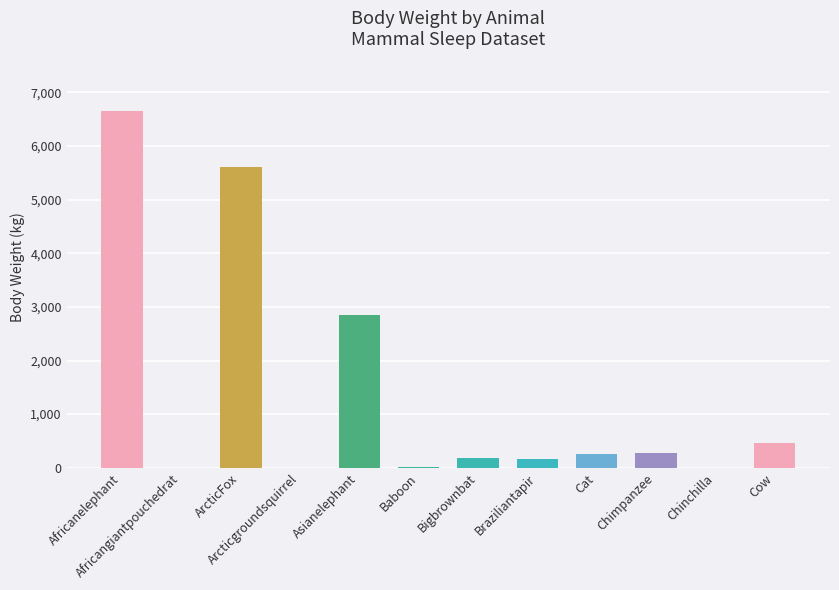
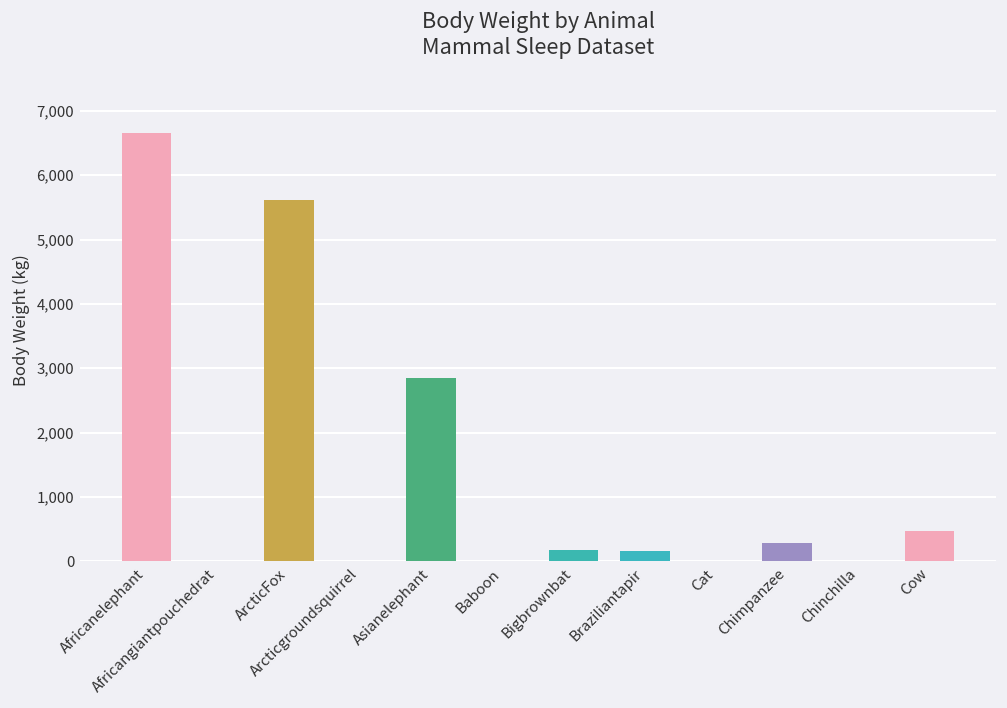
Cat: 300 -> 0
